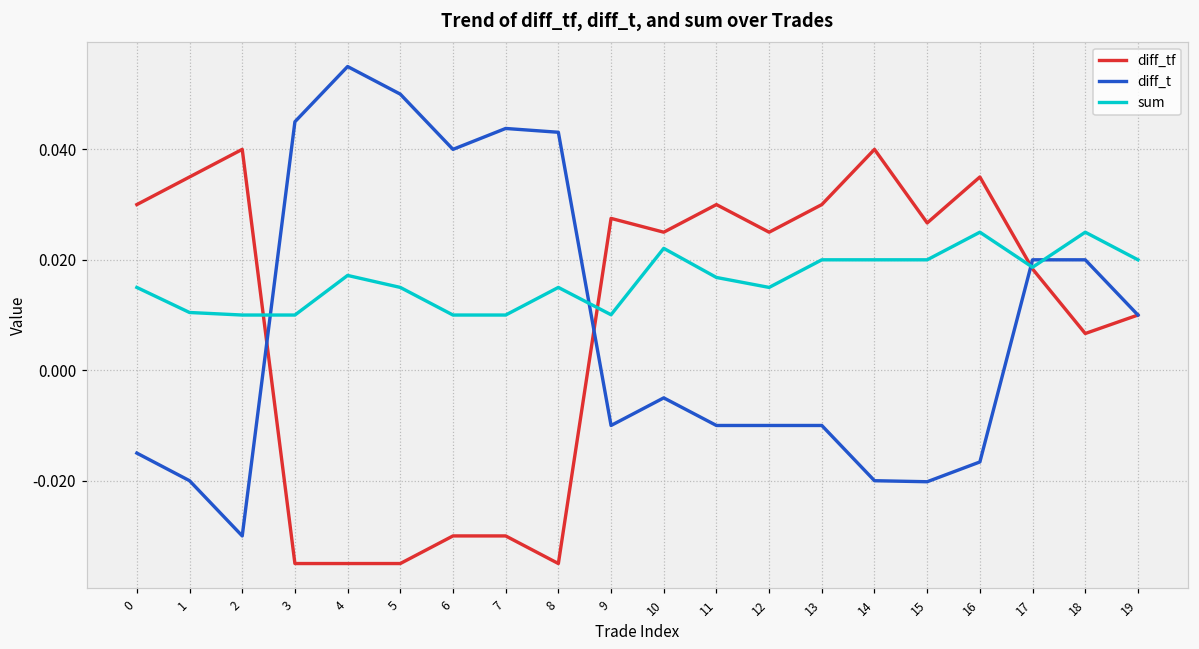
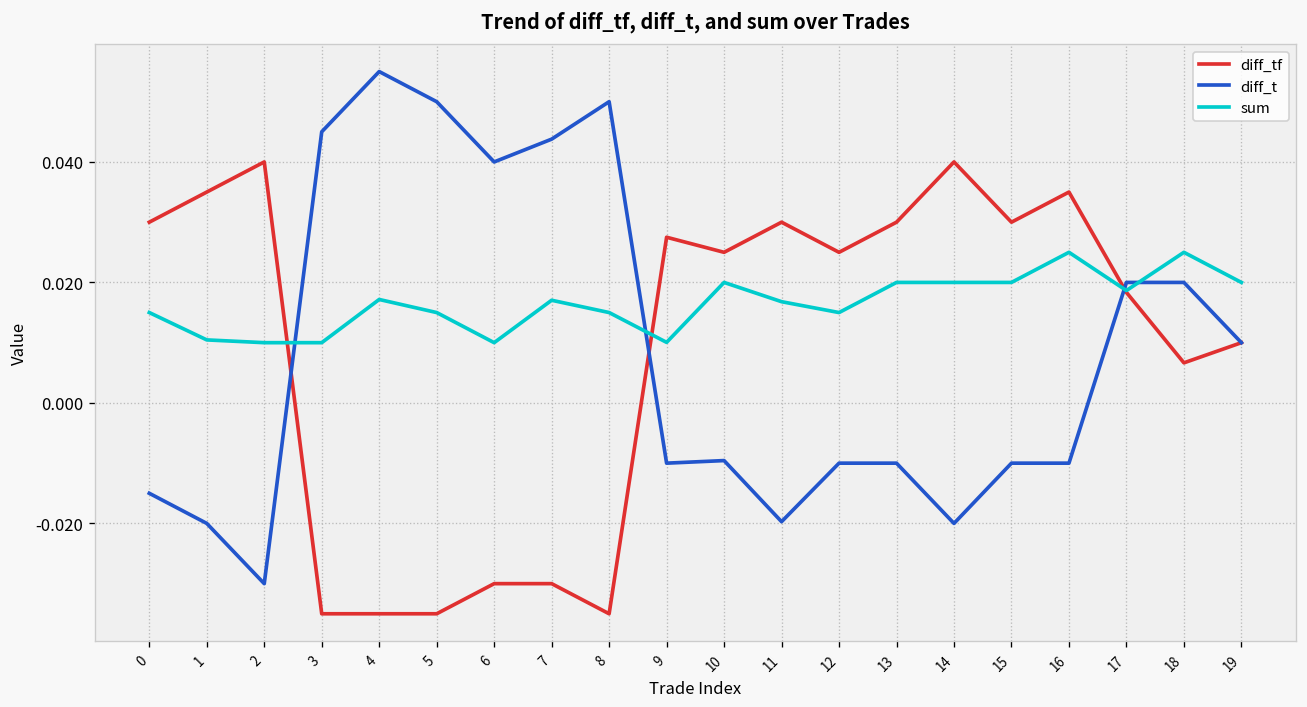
sum, 7: 0.010 -> 0.017
diff_t, 8: 0.043 -> 0.050
diff_t, 10: -0.005 -> -0.010
sum, 10: 0.022 -> 0.020
diff_t, 11: -0.010 -> -0.020
diff_tf, 15: 0.027 -> 0.030
diff_t, 15: -0.020 -> -0.010
diff_t, 16: -0.017 -> -0.010
